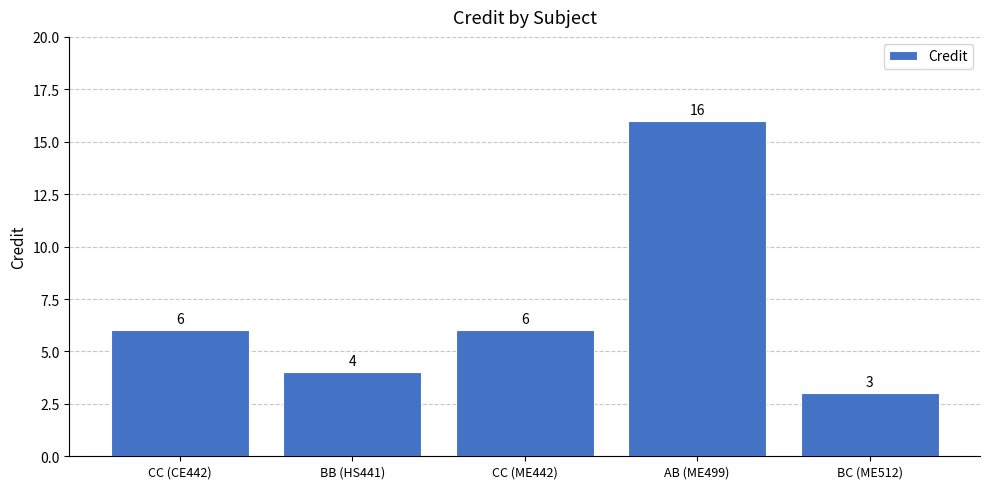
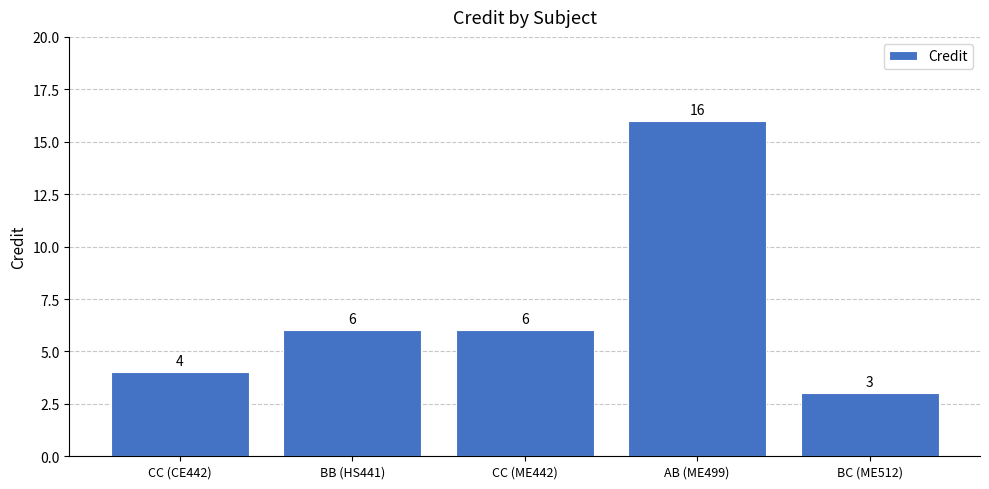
CC (CE442): 6 -> 4
BB (HS441): 4 -> 6
